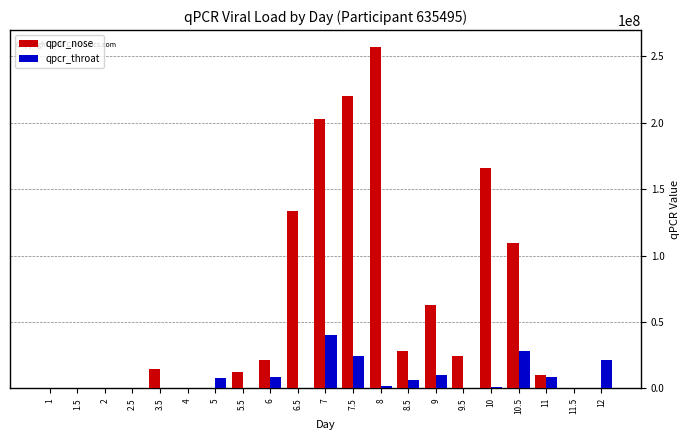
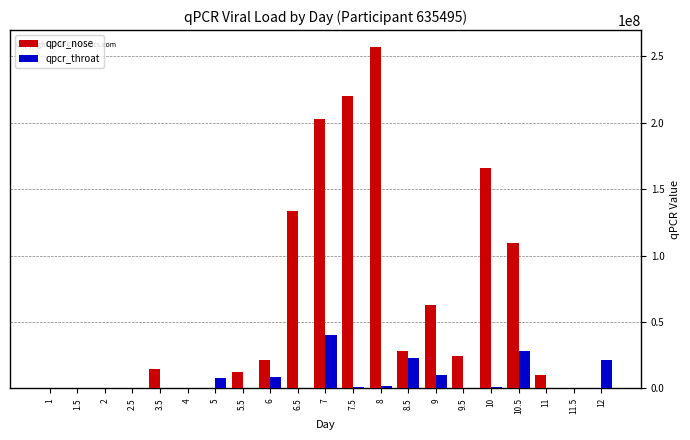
qpcr_throat, 7.5: 24000000 -> 1000000
qpcr_throat, 8.5: 6000000 -> 23000000
qpcr_throat, 11: 8000000 -> 0
